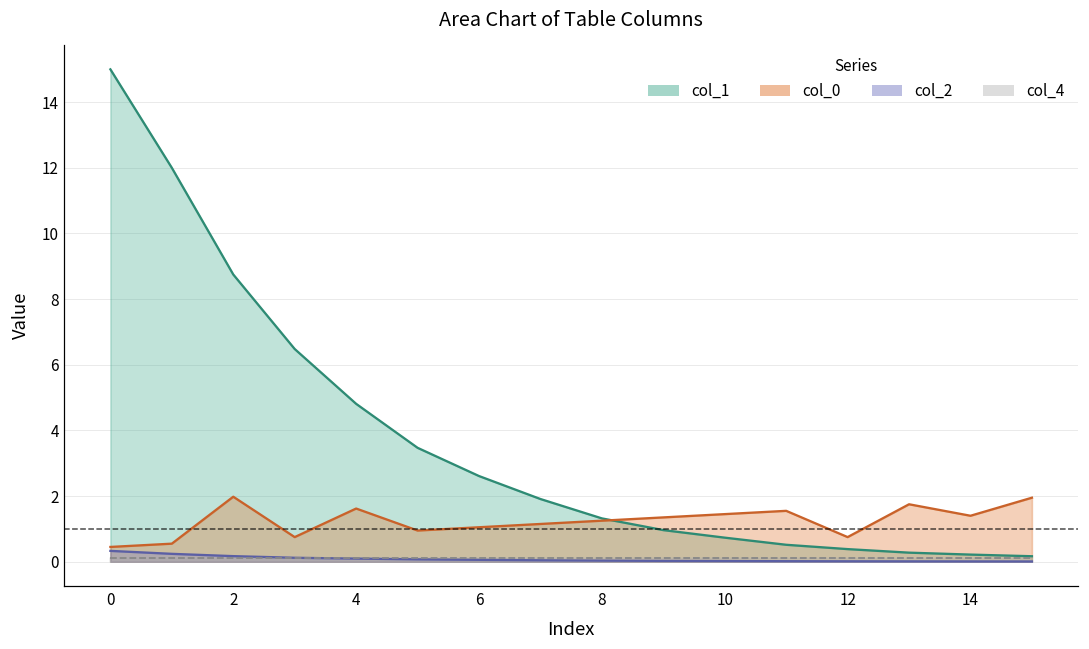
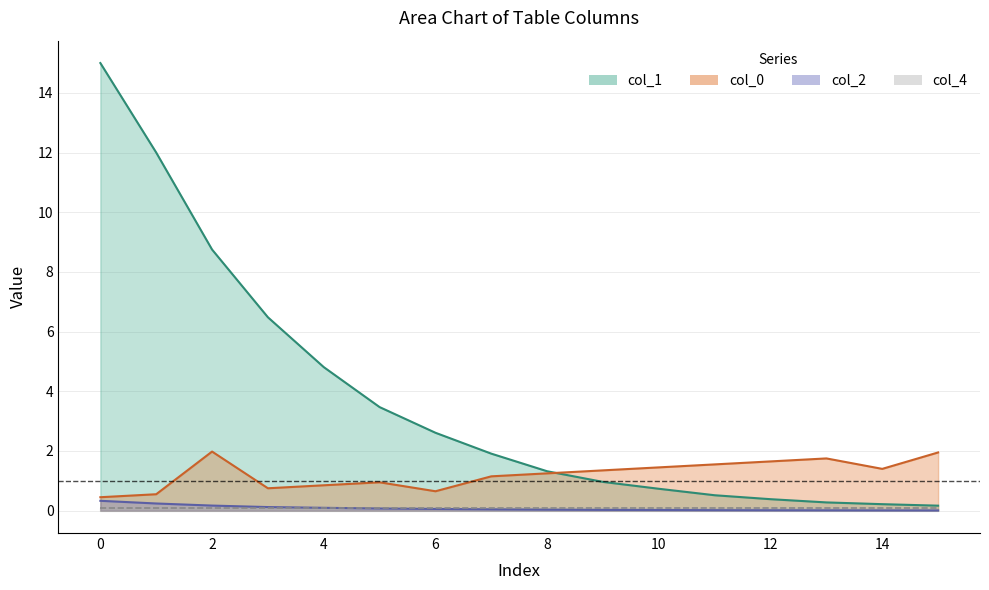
col_0, 4: 1.6 -> 0.9
col_0, 6: 1.1 -> 0.7
col_0, 12: 0.8 -> 1.7
